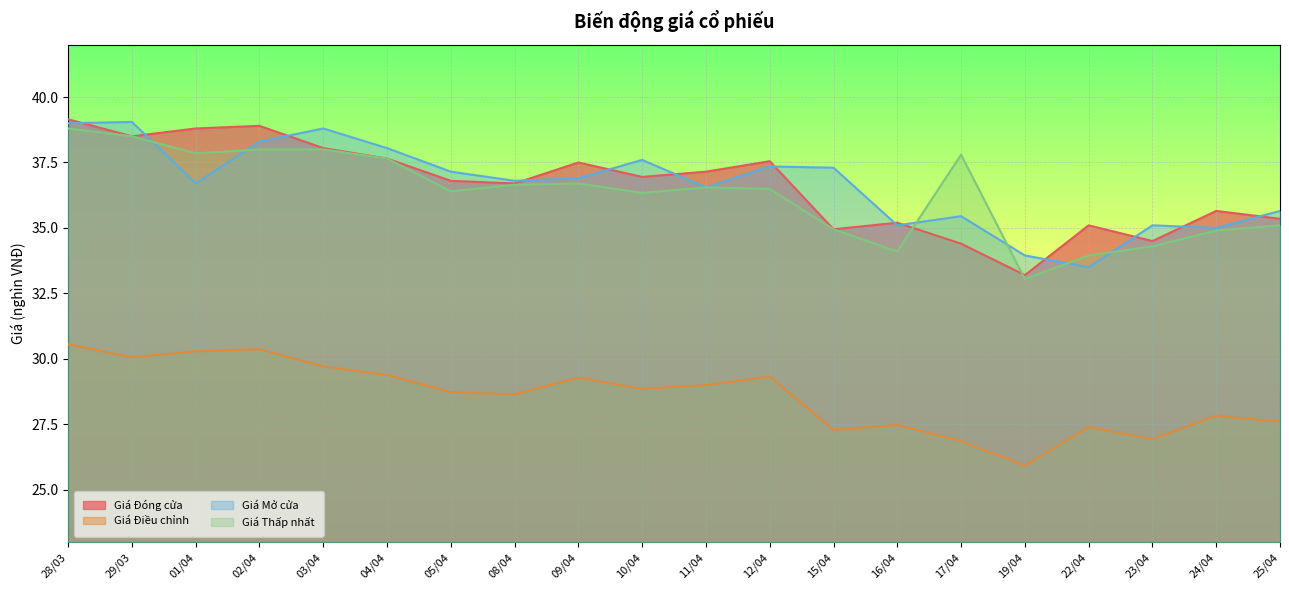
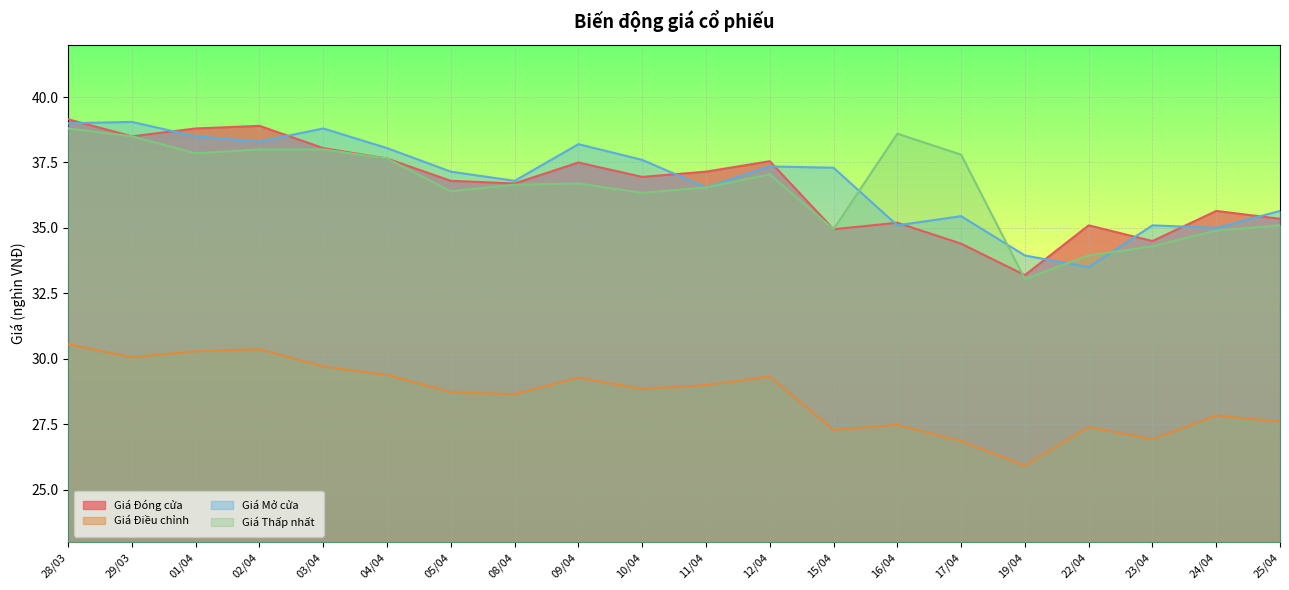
Giá Mở cửa, 01/04: 36.7 -> 38.5
Giá Mở cửa, 09/04: 36.9 -> 38.2
Giá Thấp nhất, 12/04: 36.5 -> 37.1
Giá Thấp nhất, 16/04: 34.1 -> 38.6
